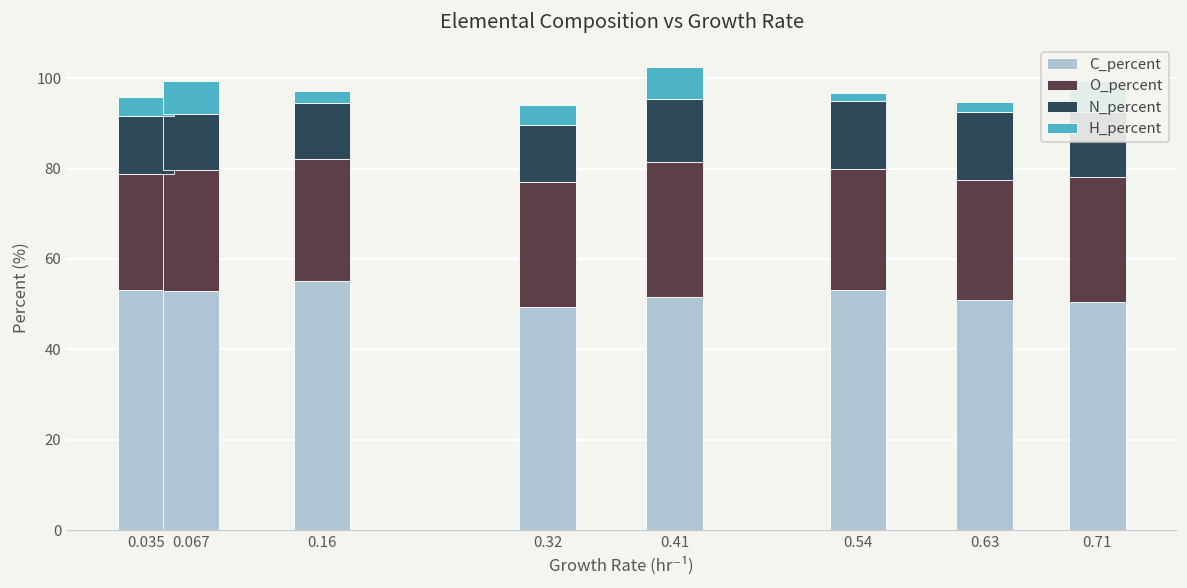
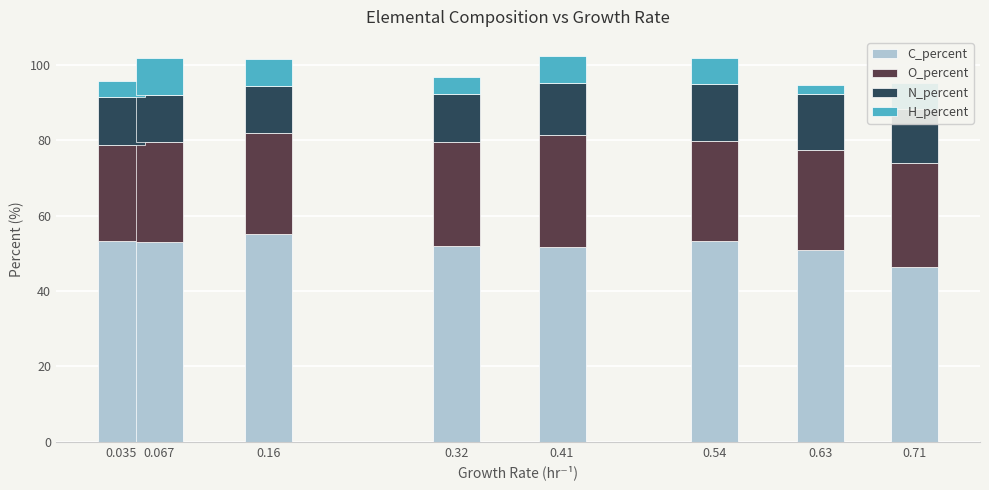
H_percent, 0.067: 7 -> 10
H_percent, 0.16: 3 -> 7
C_percent, 0.32: 49 -> 52
H_percent, 0.54: 2 -> 7
C_percent, 0.71: 51 -> 46
